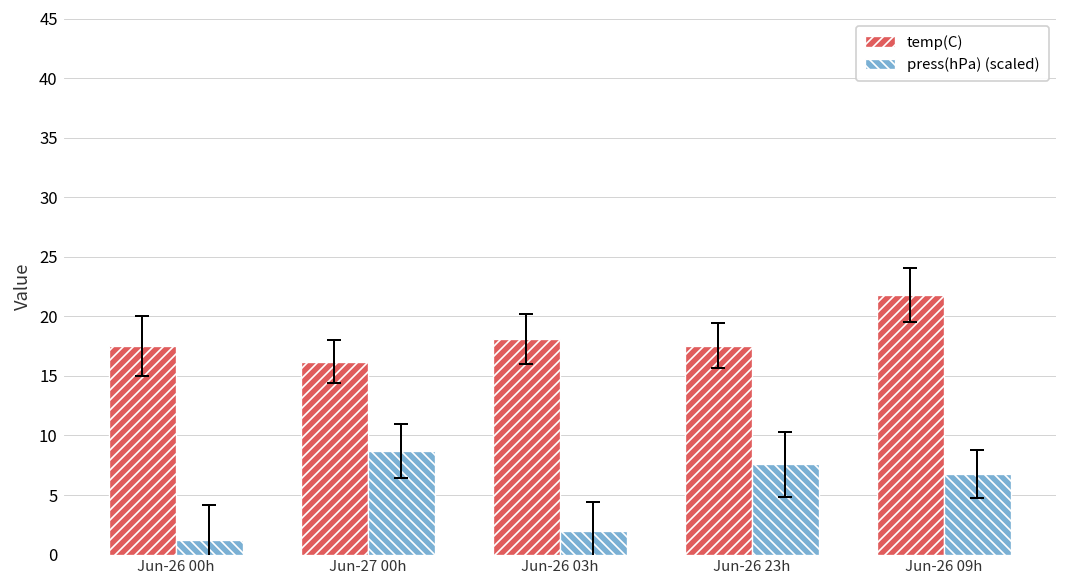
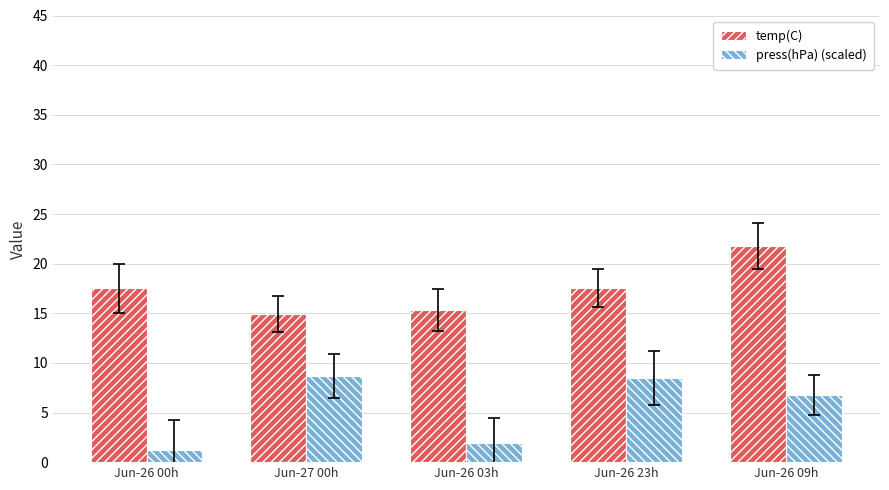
temp(C), Jun-27 00h: 16 -> 15
temp(C), Jun-26 03h: 18 -> 15
press(hPa) (scaled), Jun-26 23h: 7.6 -> 8.5
